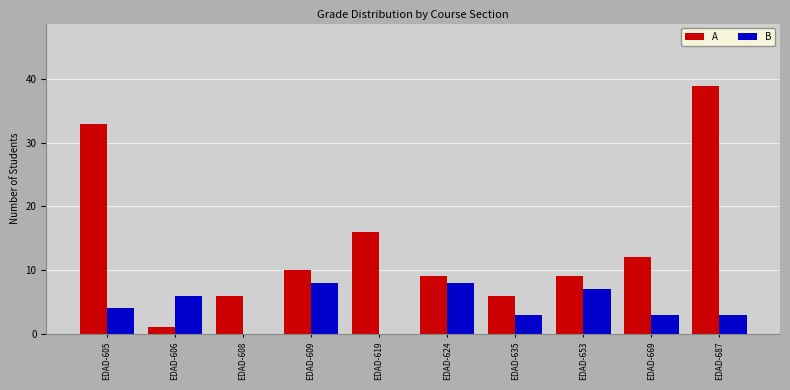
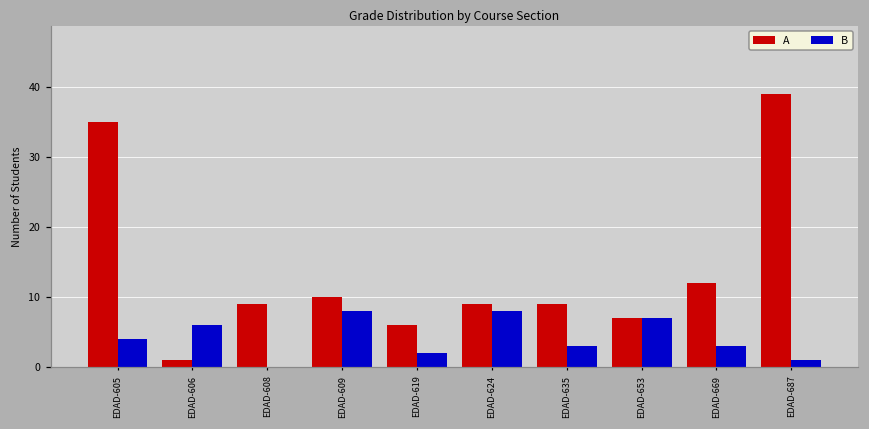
A, EDAD-605: 33 -> 35
A, EDAD-608: 6 -> 9
A, EDAD-619: 16 -> 6
B, EDAD-619: 0 -> 2
A, EDAD-635: 6 -> 9
A, EDAD-653: 9 -> 7
B, EDAD-687: 3 -> 1
